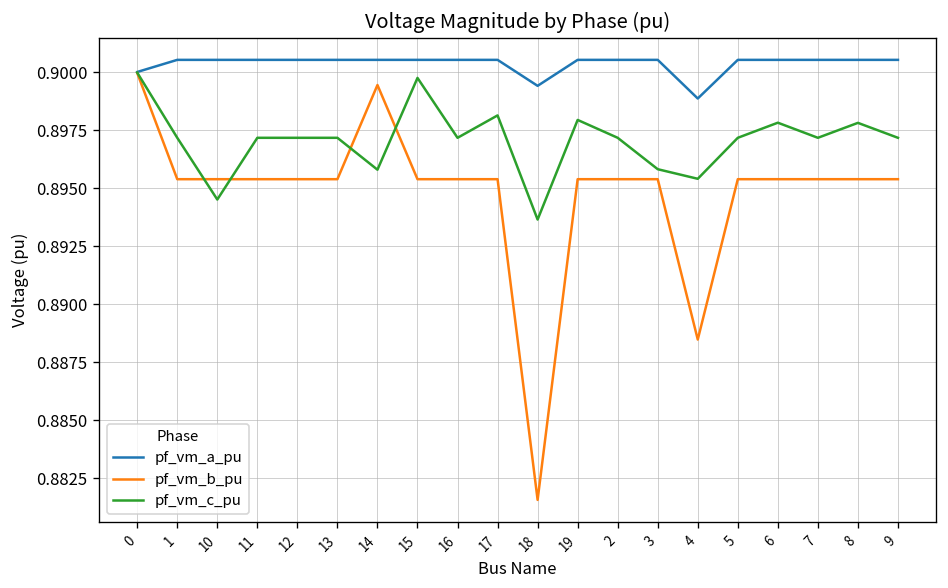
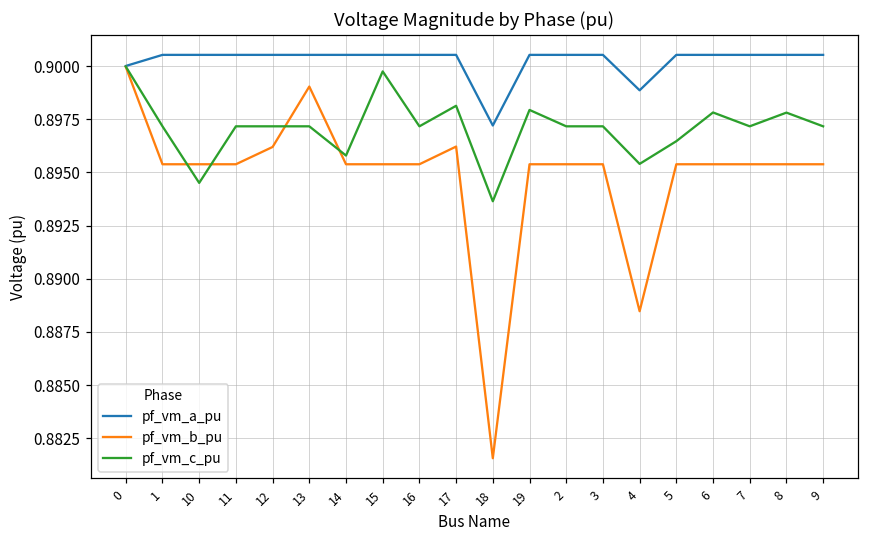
pf_vm_b_pu, 12: 0.8954 -> 0.8962
pf_vm_b_pu, 13: 0.8954 -> 0.8990
pf_vm_b_pu, 14: 0.8994 -> 0.8954
pf_vm_b_pu, 17: 0.8954 -> 0.8962
pf_vm_a_pu, 18: 0.8994 -> 0.8972
pf_vm_c_pu, 3: 0.8958 -> 0.8972
pf_vm_c_pu, 5: 0.8972 -> 0.8965
